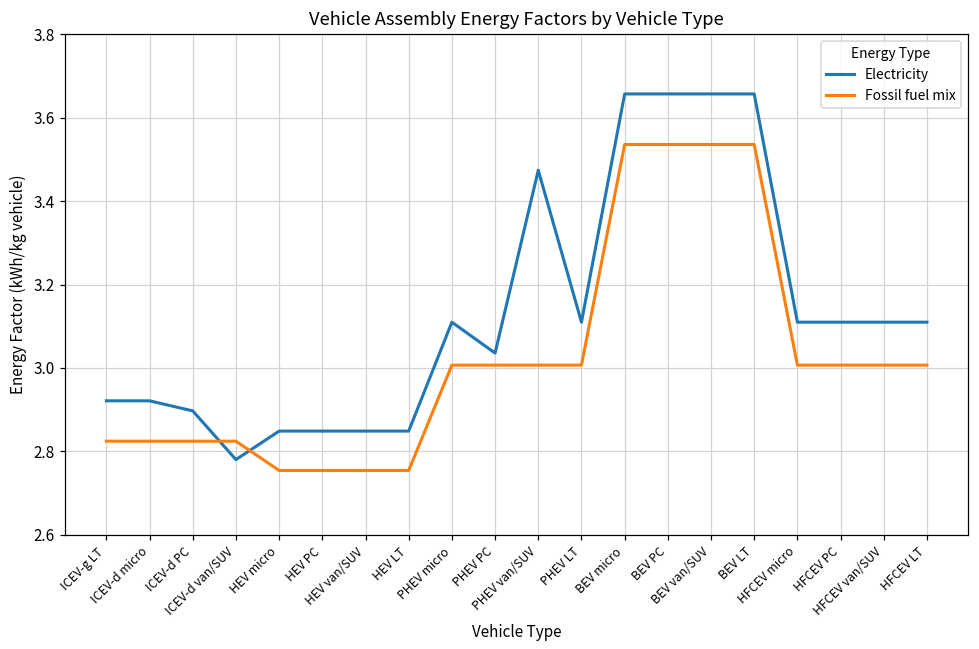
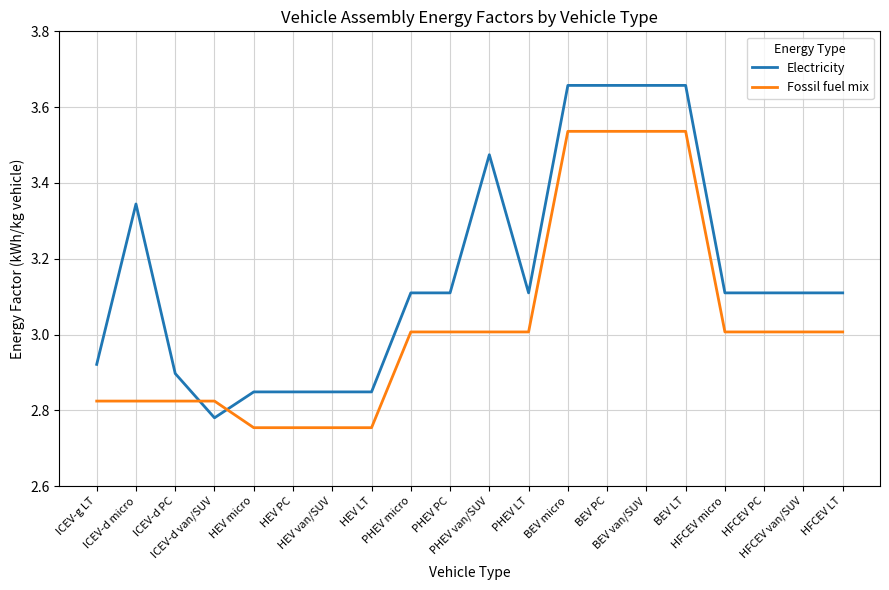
Electricity, ICEV-d micro: 2.92 -> 3.34
Electricity, PHEV PC: 3.04 -> 3.11
